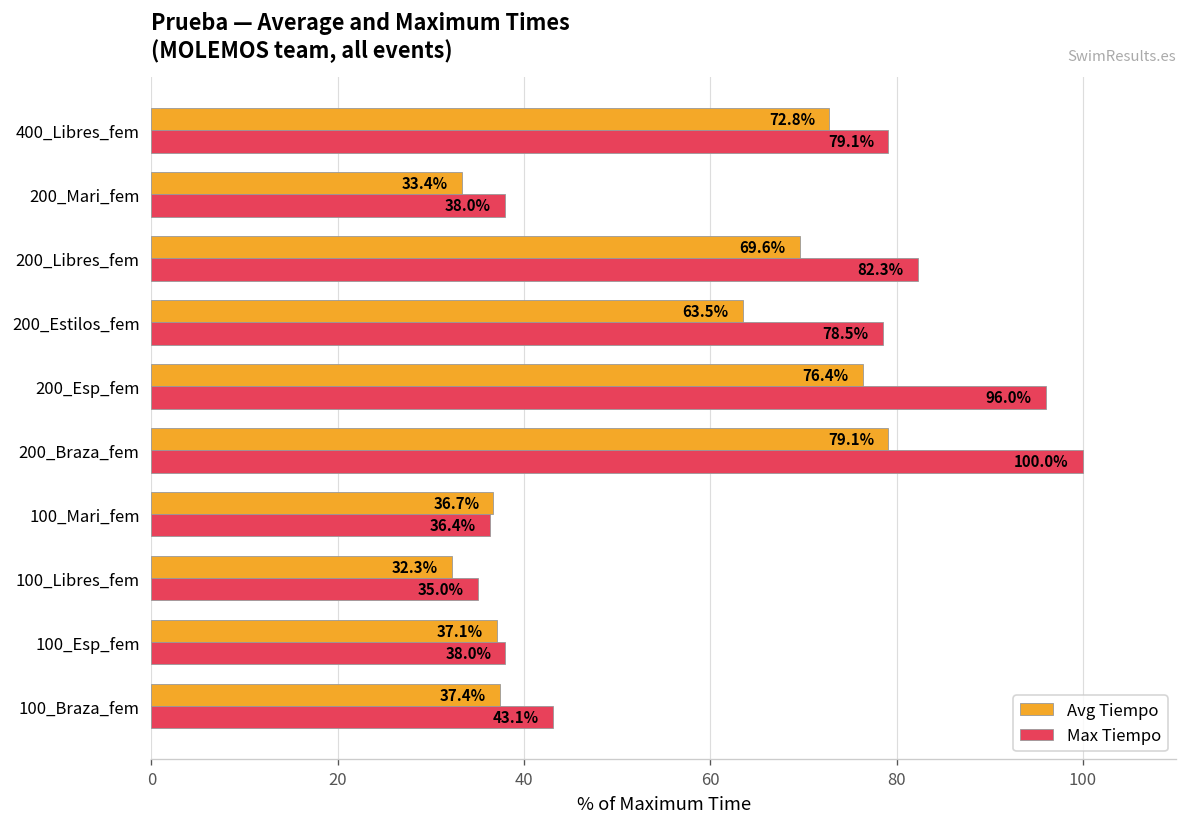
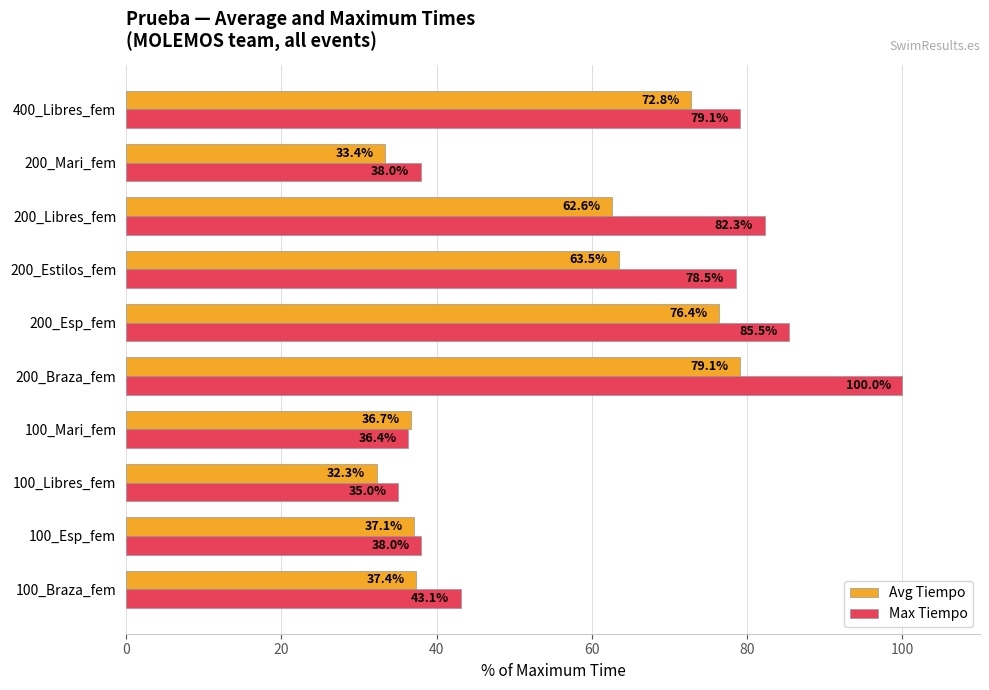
Avg Tiempo, 200_Libres_fem: 69.6% -> 62.6%
Max Tiempo, 200_Esp_fem: 96.0% -> 85.5%
